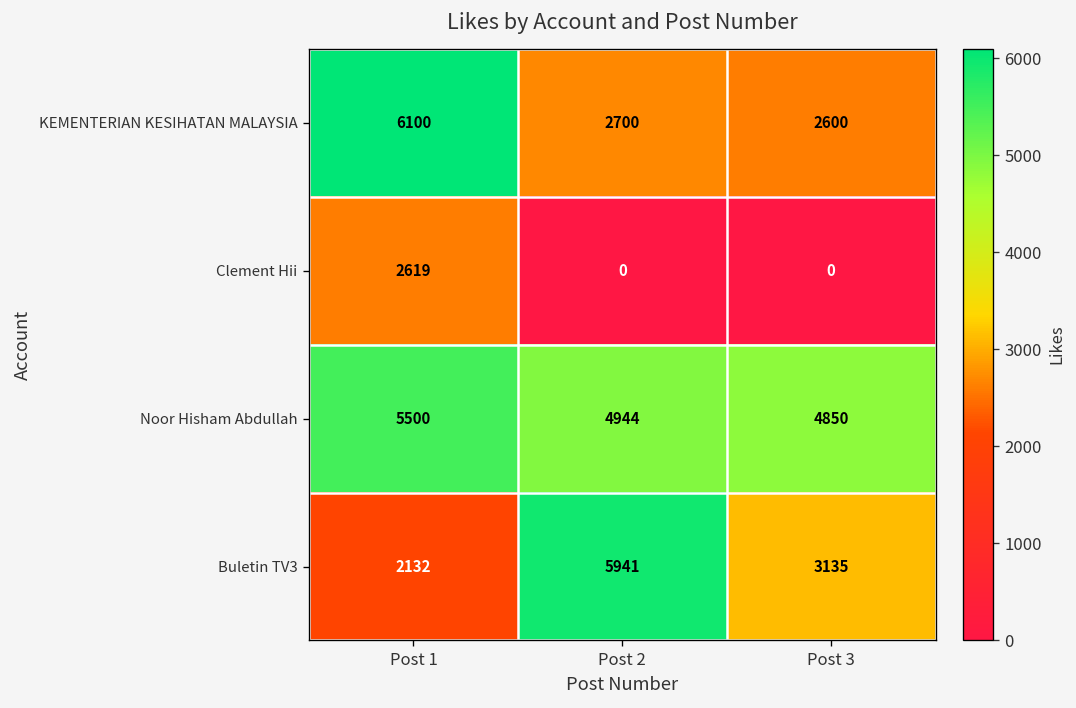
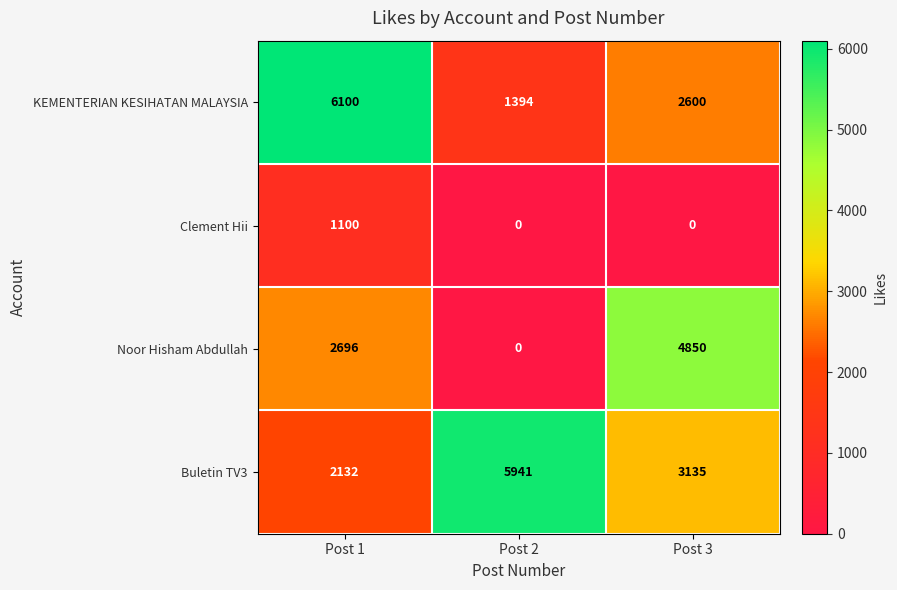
KEMENTERIAN KESIHATAN MALAYSIA, Post 2: 2700 -> 1394
Clement Hii, Post 1: 2619 -> 1100
Noor Hisham Abdullah, Post 1: 5500 -> 2696
Noor Hisham Abdullah, Post 2: 4944 -> 0
